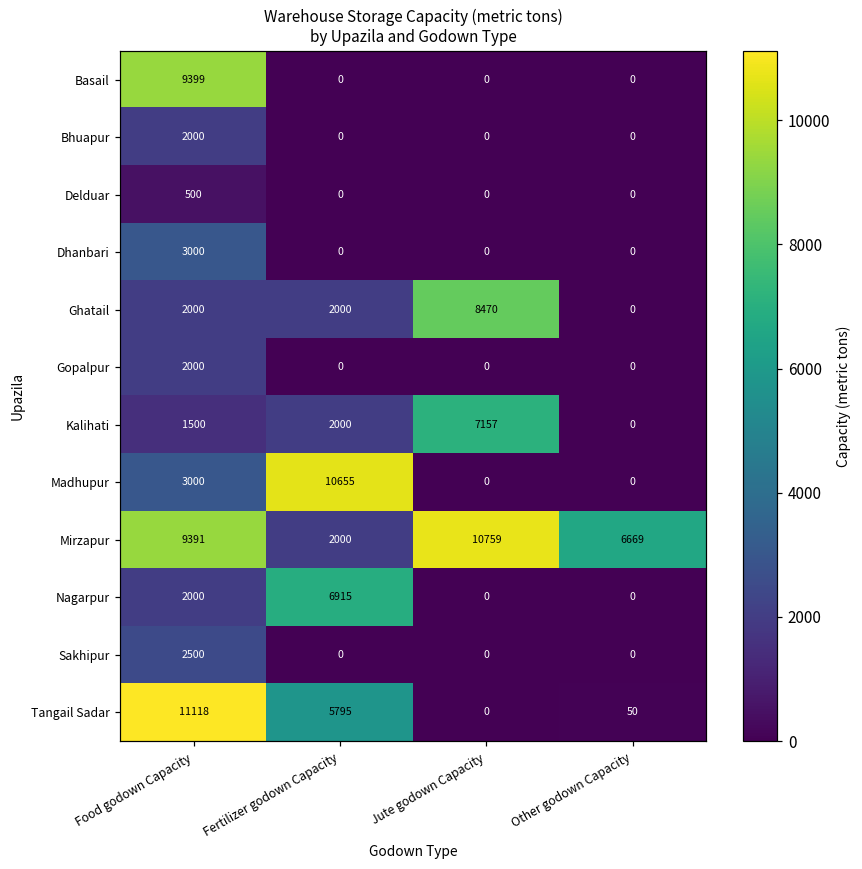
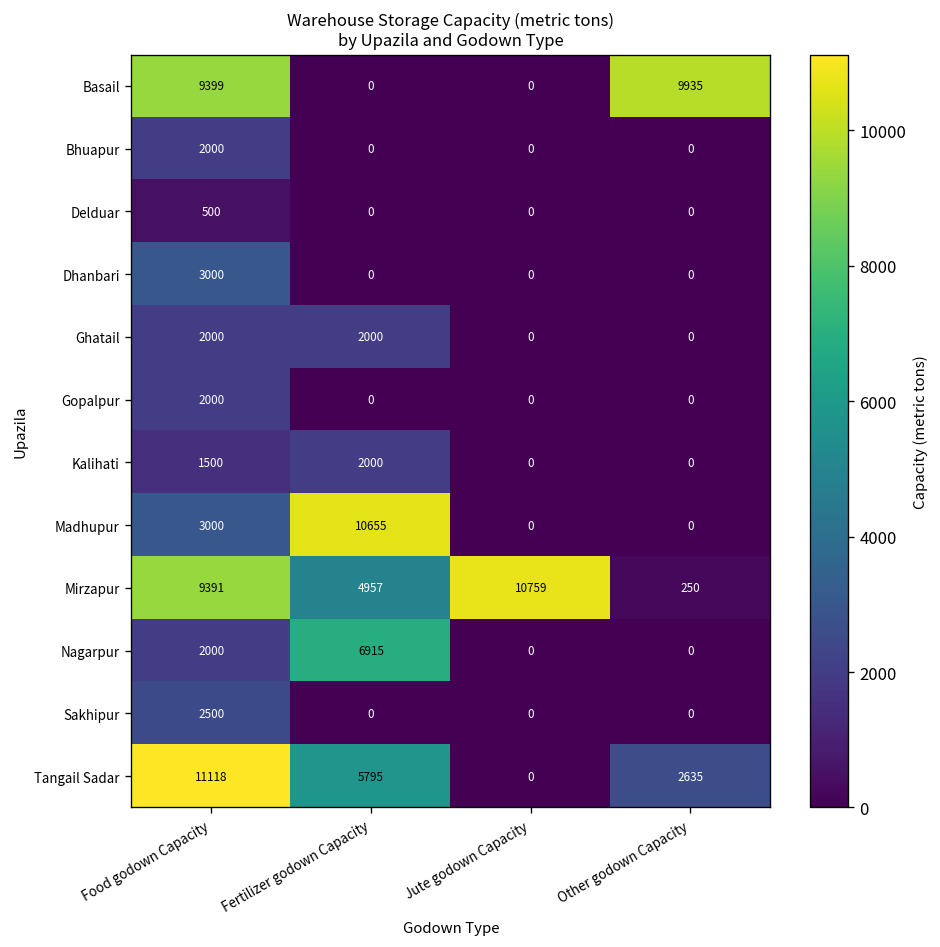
Basail, Other godown Capacity: 0 -> 9935
Ghatail, Jute godown Capacity: 8470 -> 0
Kalihati, Jute godown Capacity: 7157 -> 0
Mirzapur, Fertilizer godown Capacity: 2000 -> 4957
Mirzapur, Other godown Capacity: 6669 -> 250
Tangail Sadar, Other godown Capacity: 50 -> 2635
